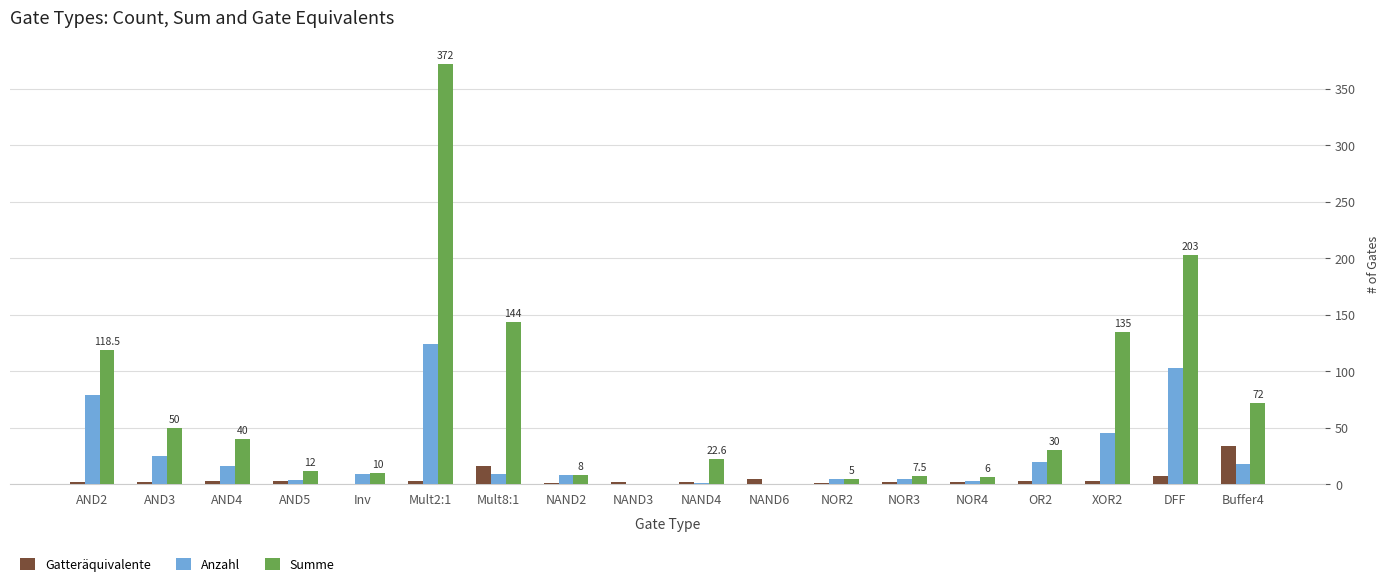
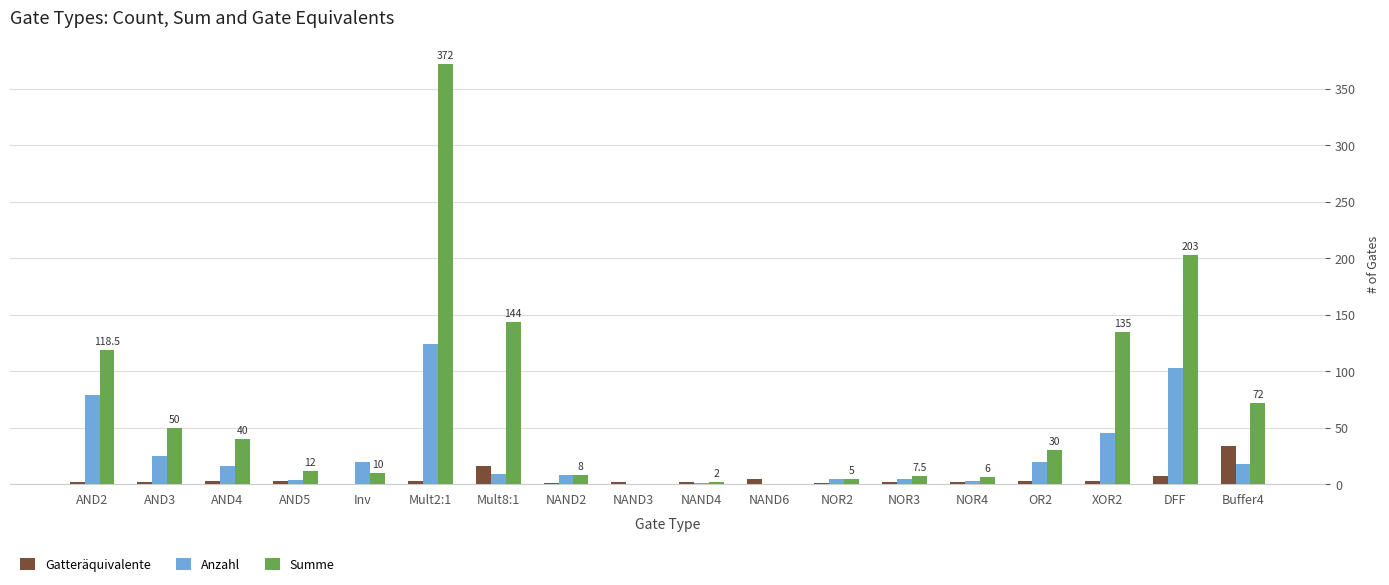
Anzahl, Inv: 9 -> 20
Summe, NAND4: 22.6 -> 2
